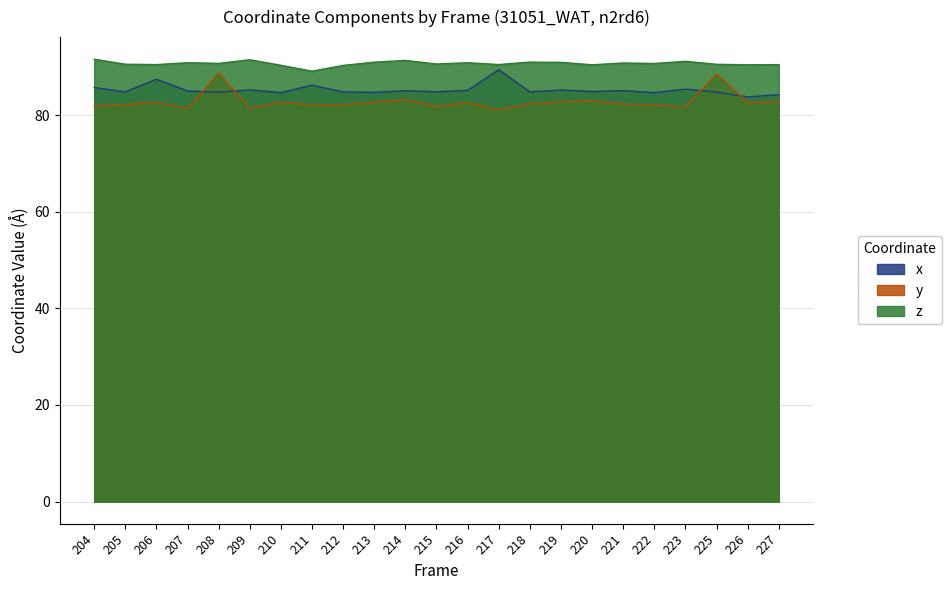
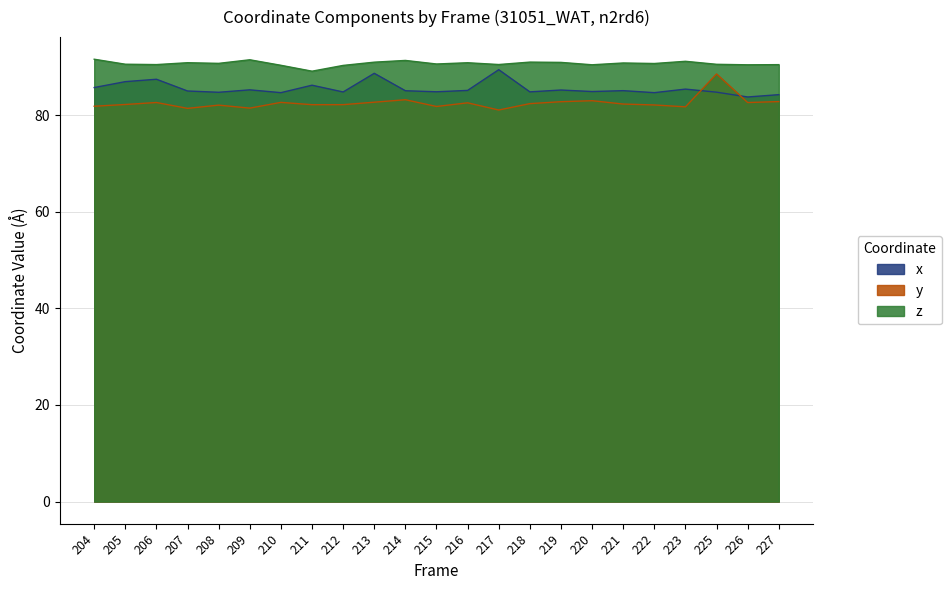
x, 205: 85 -> 87
y, 208: 89 -> 82
x, 213: 85 -> 89
